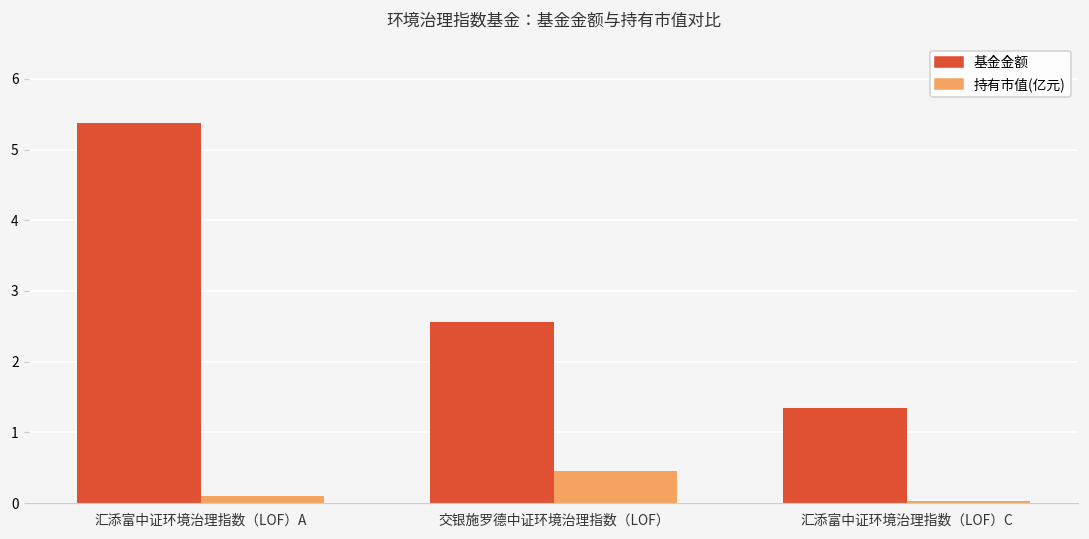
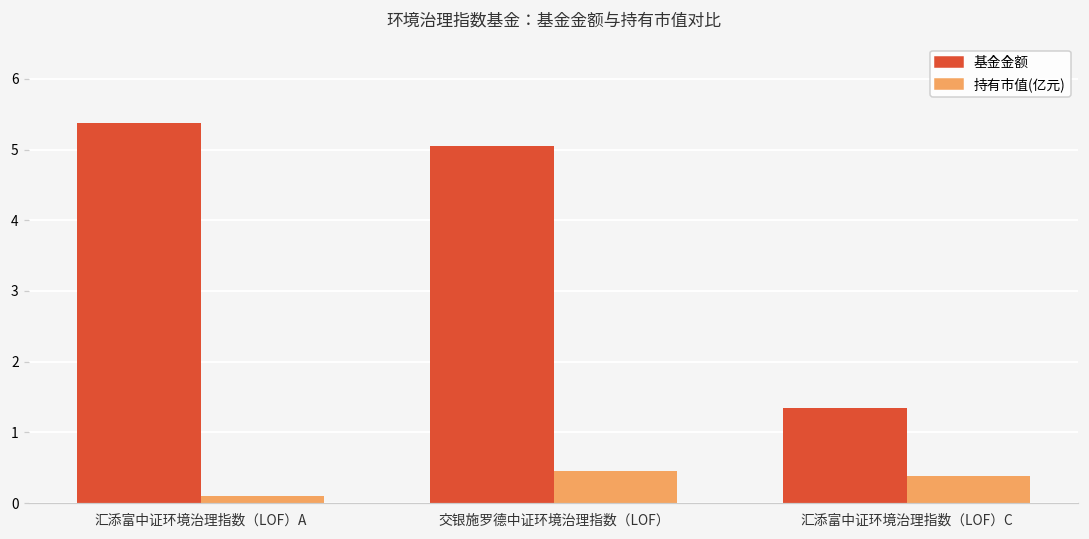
基金金额, 交银施罗德中证环境治理指数（LOF）: 2.6 -> 5.1
持有市值(亿元), 汇添富中证环境治理指数（LOF）C: 0.0 -> 0.4
